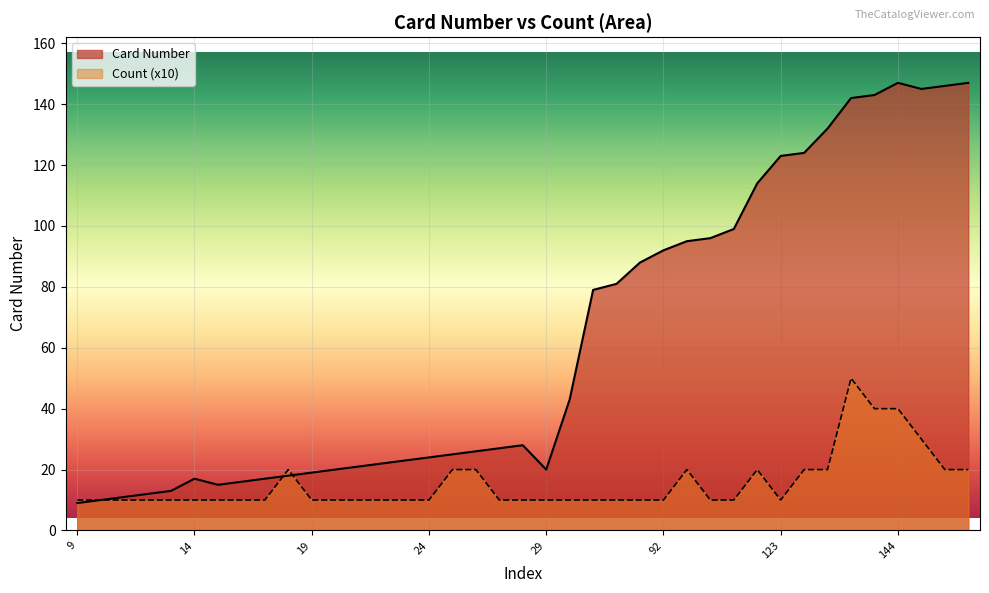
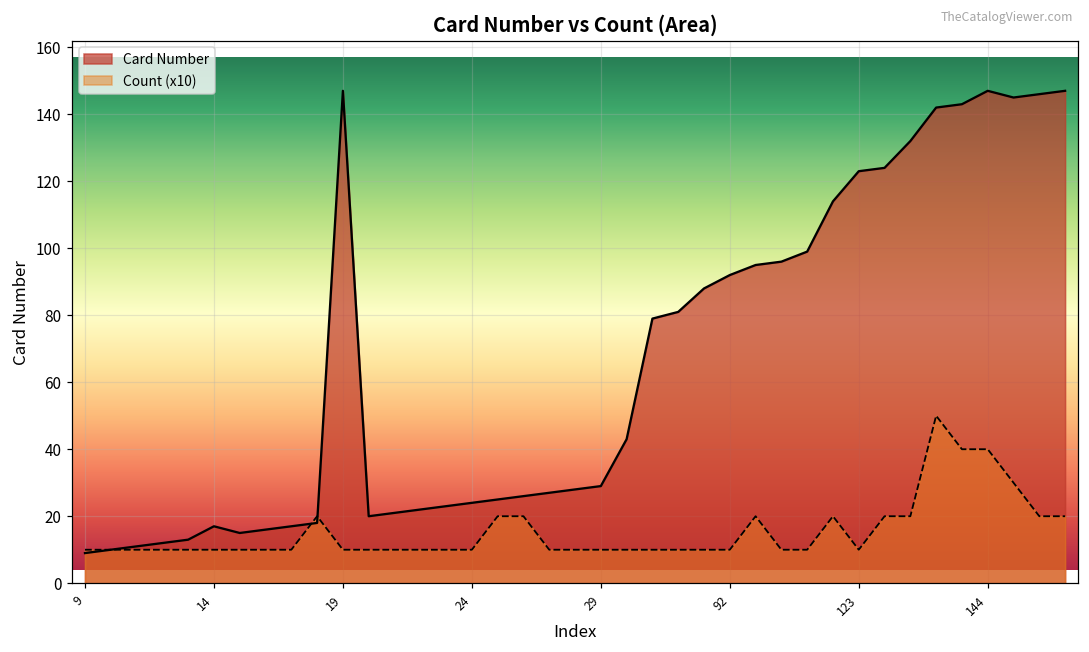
Card Number, 19: 19 -> 147
Card Number, 29: 20 -> 29
